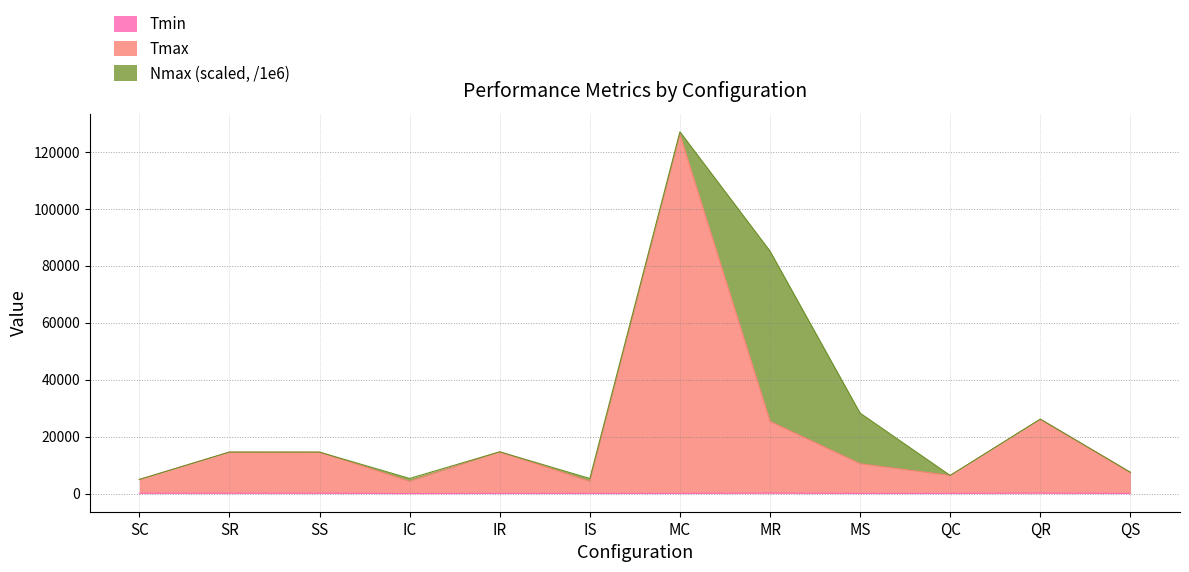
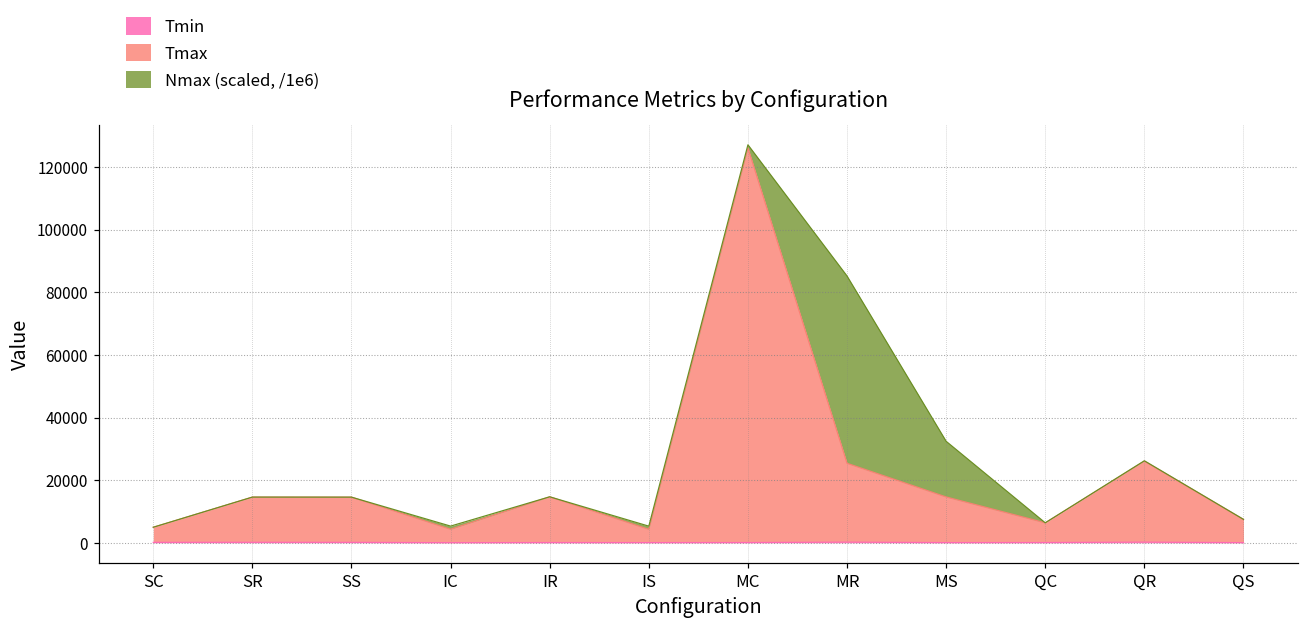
Tmax, MS: 11000 -> 15000
